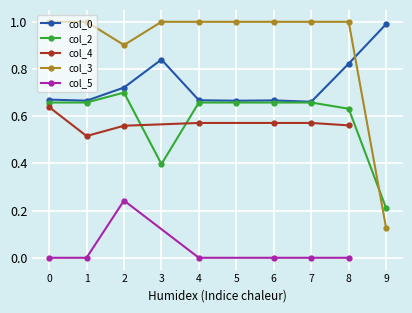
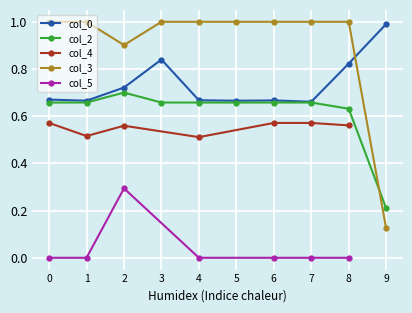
col_4, 0: 0.64 -> 0.57
col_5, 2: 0.24 -> 0.29
col_2, 3: 0.40 -> 0.66
col_4, 4: 0.57 -> 0.51
